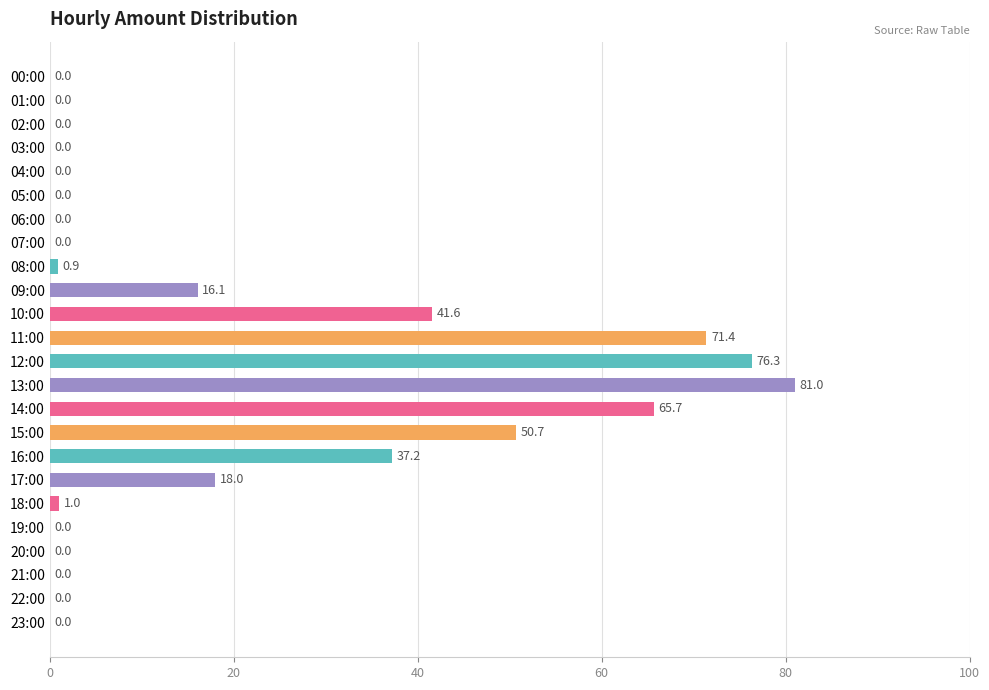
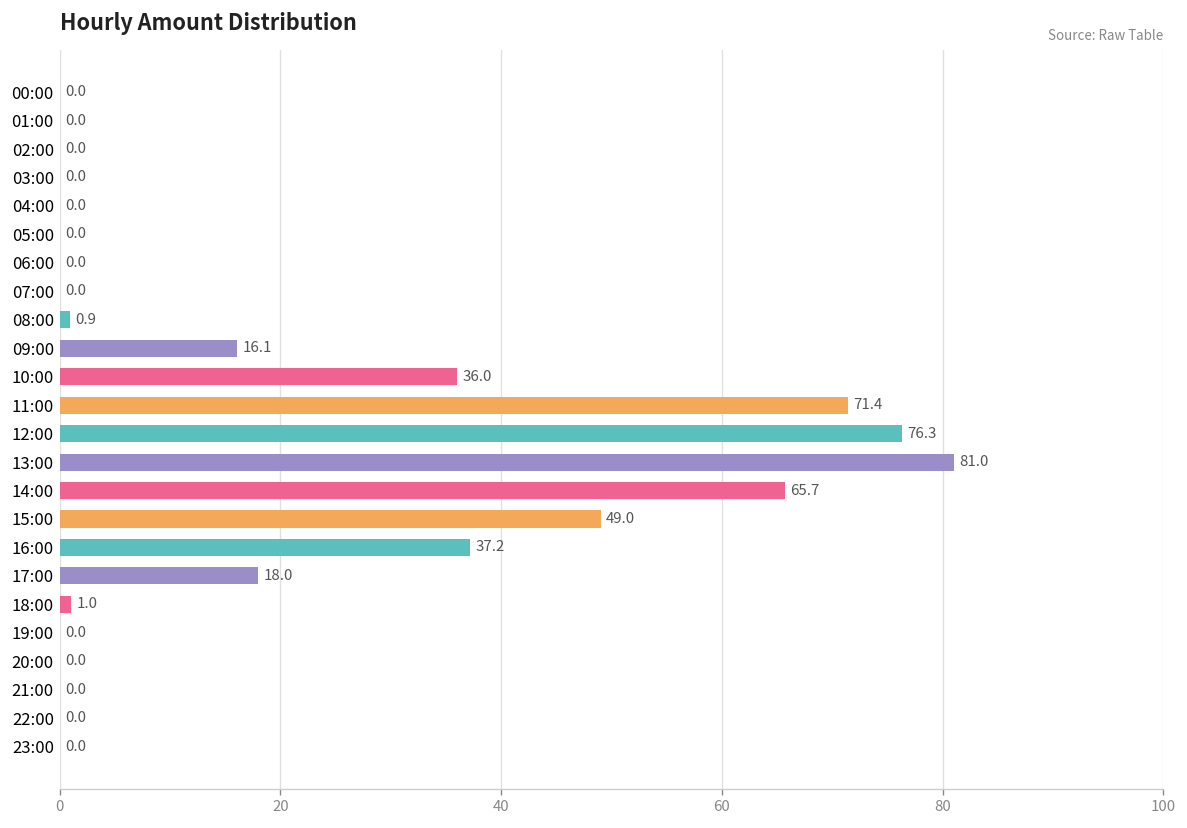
10:00: 41.6 -> 36.0
15:00: 50.7 -> 49.0
